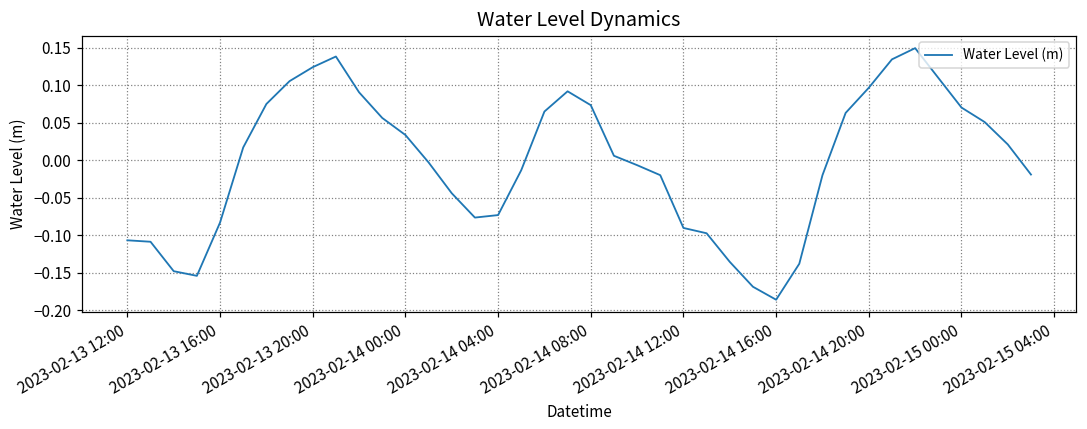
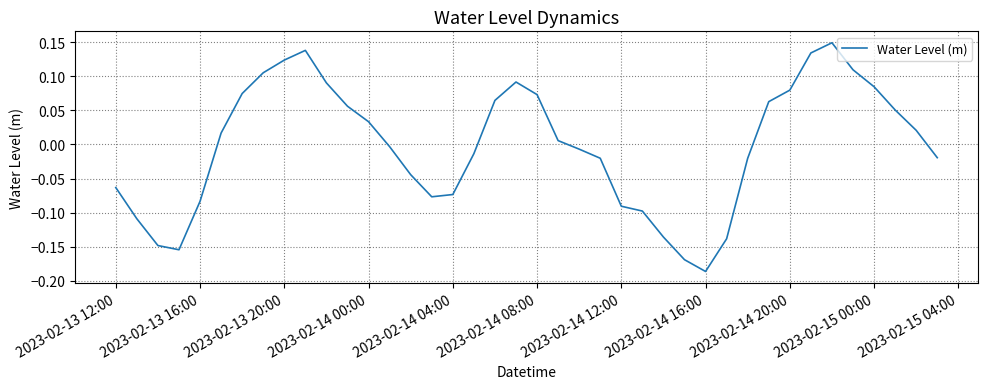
2023-02-13 12:00: -0.11 -> -0.06
2023-02-14 20:00: 0.10 -> 0.08
2023-02-15 00:00: 0.07 -> 0.08
